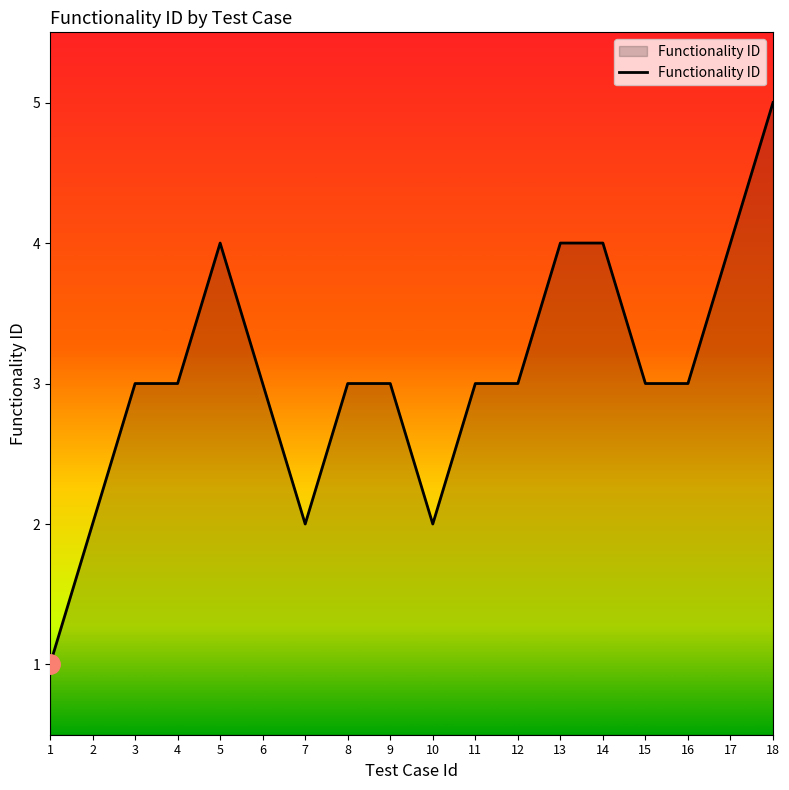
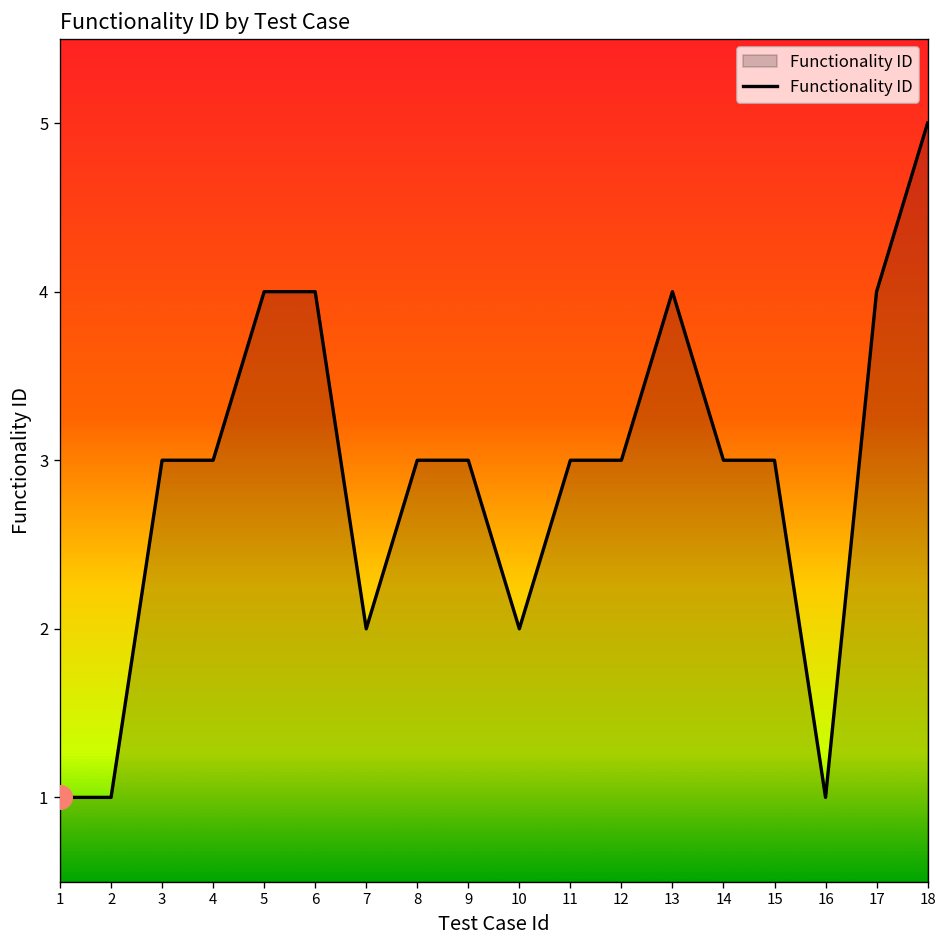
Functionality ID, 2: 2 -> 1
Functionality ID, 6: 3 -> 4
Functionality ID, 14: 4 -> 3
Functionality ID, 16: 3 -> 1
